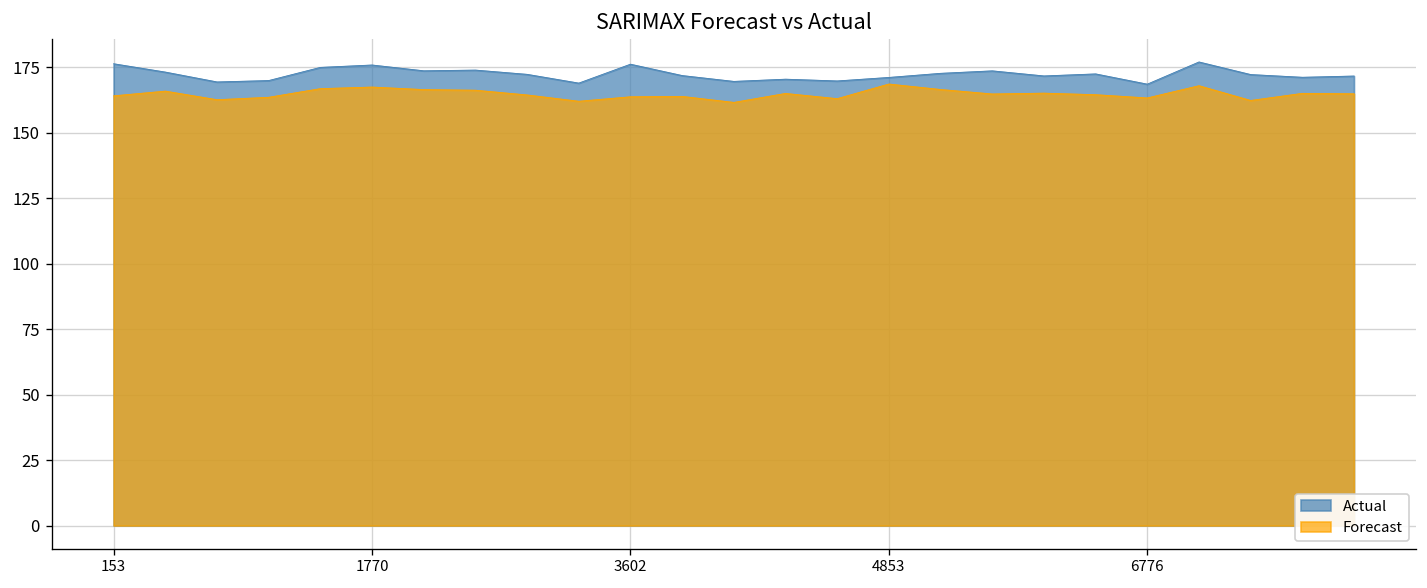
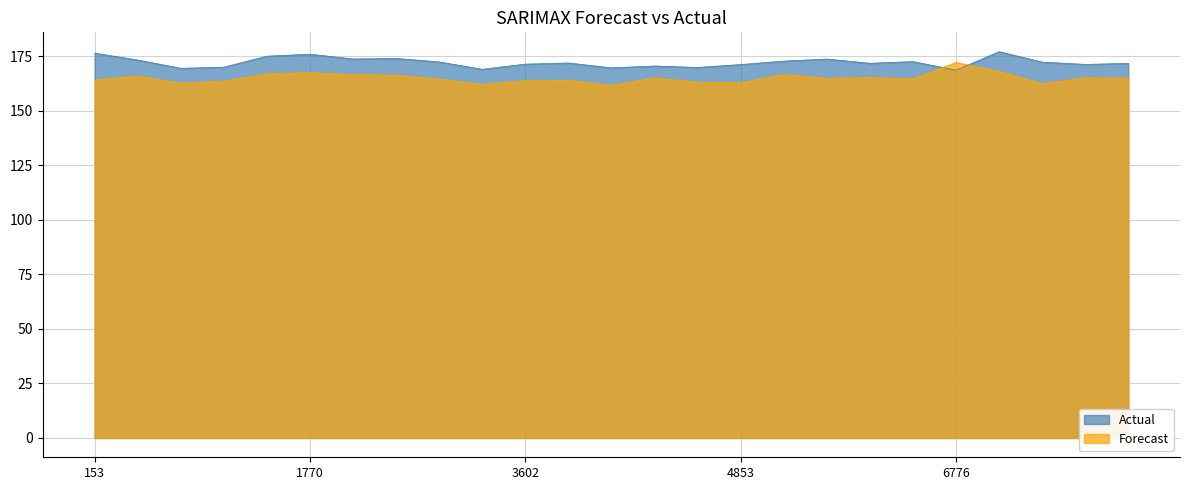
Actual, 3602: 176 -> 171
Forecast, 4853: 169 -> 163
Forecast, 6776: 163 -> 172
